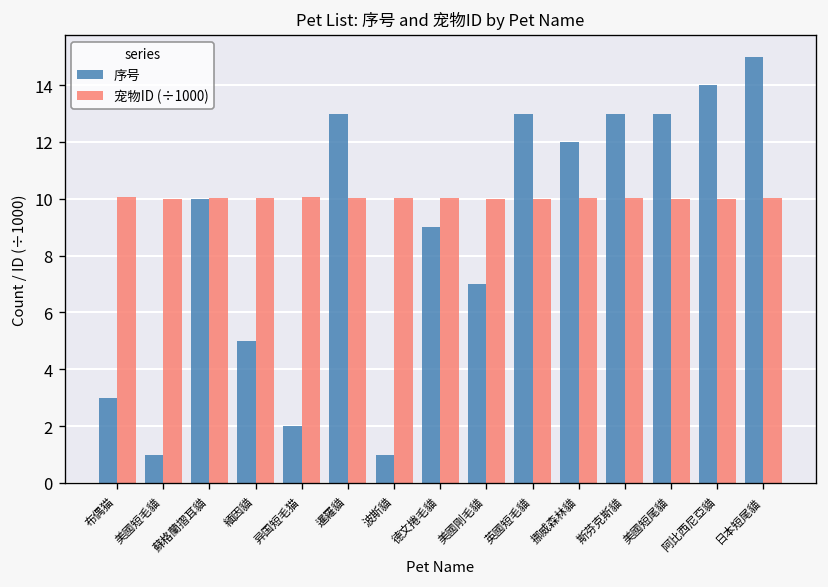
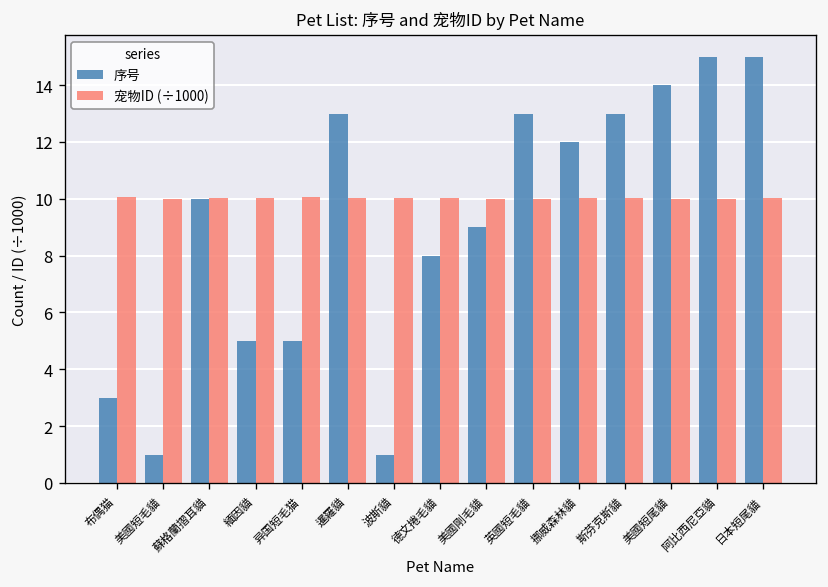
序号, 异国短毛猫: 2 -> 5
序号, 德文捲毛貓: 9 -> 8
序号, 美國剛毛貓: 7 -> 9
序号, 美國短尾貓: 13 -> 14
序号, 阿比西尼亞貓: 14 -> 15
